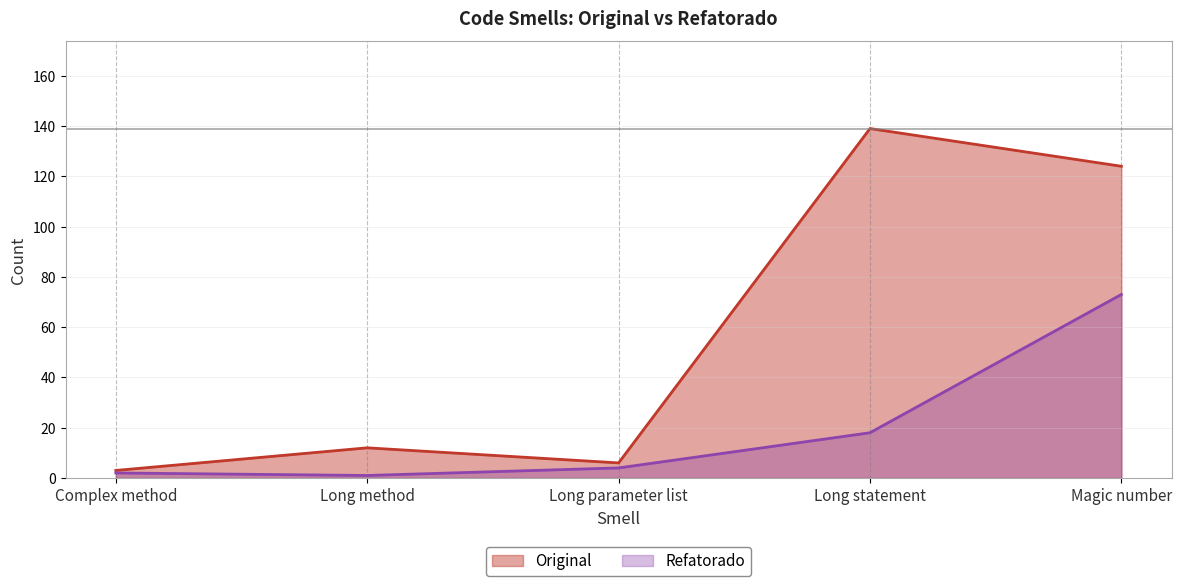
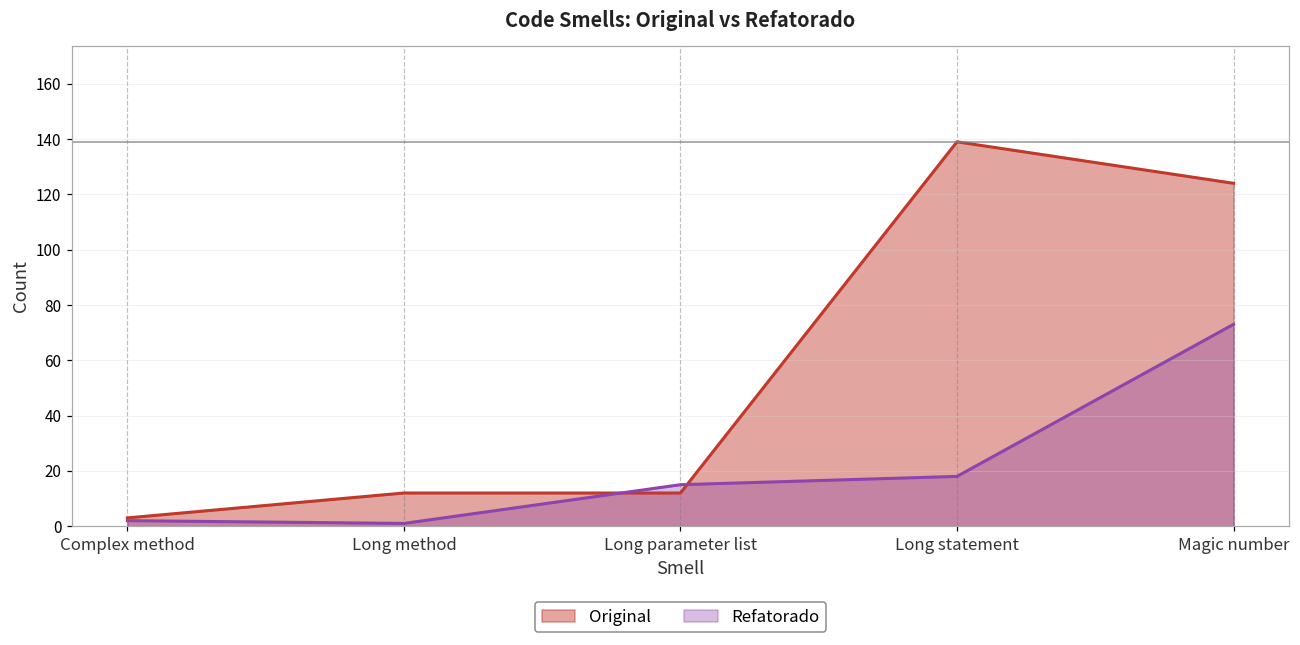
Original, Long parameter list: 6 -> 12
Refatorado, Long parameter list: 4 -> 15
